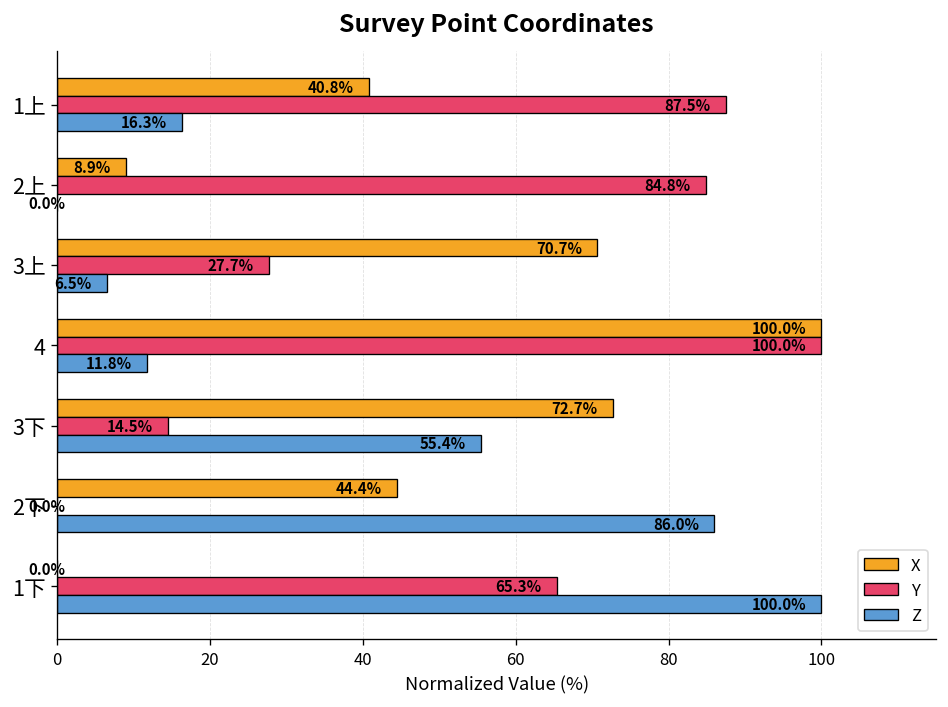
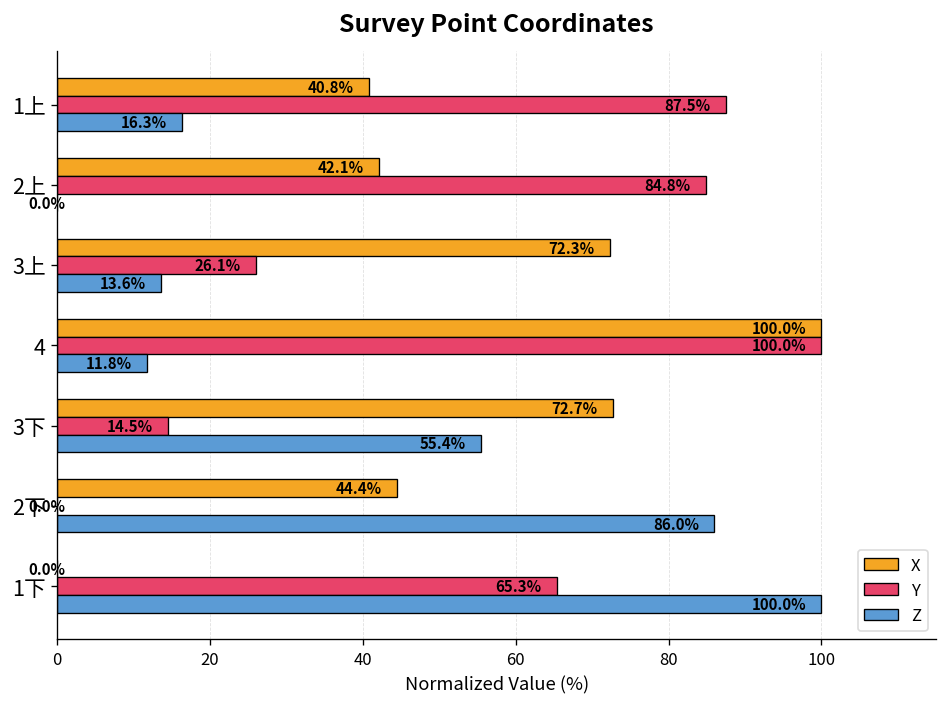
X, 2上: 8.9% -> 42.1%
X, 3上: 70.7% -> 72.3%
Y, 3上: 27.7% -> 26.1%
Z, 3上: 6.5% -> 13.6%
